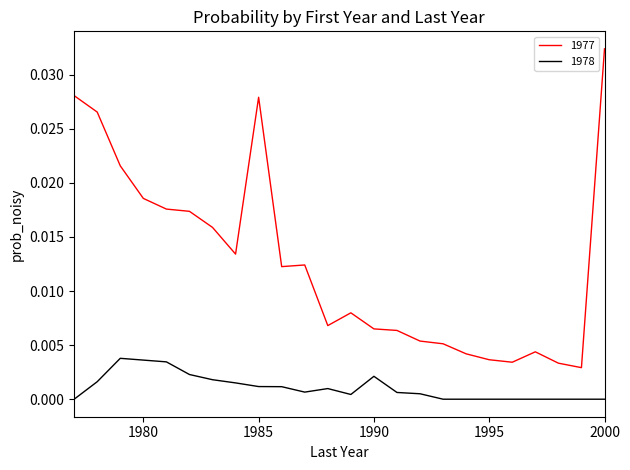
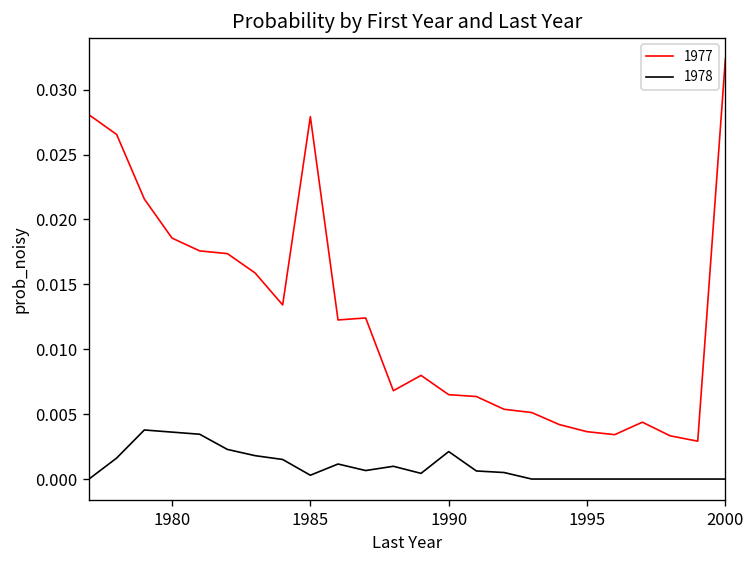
1978, 1985: 0.0012 -> 0.0003
